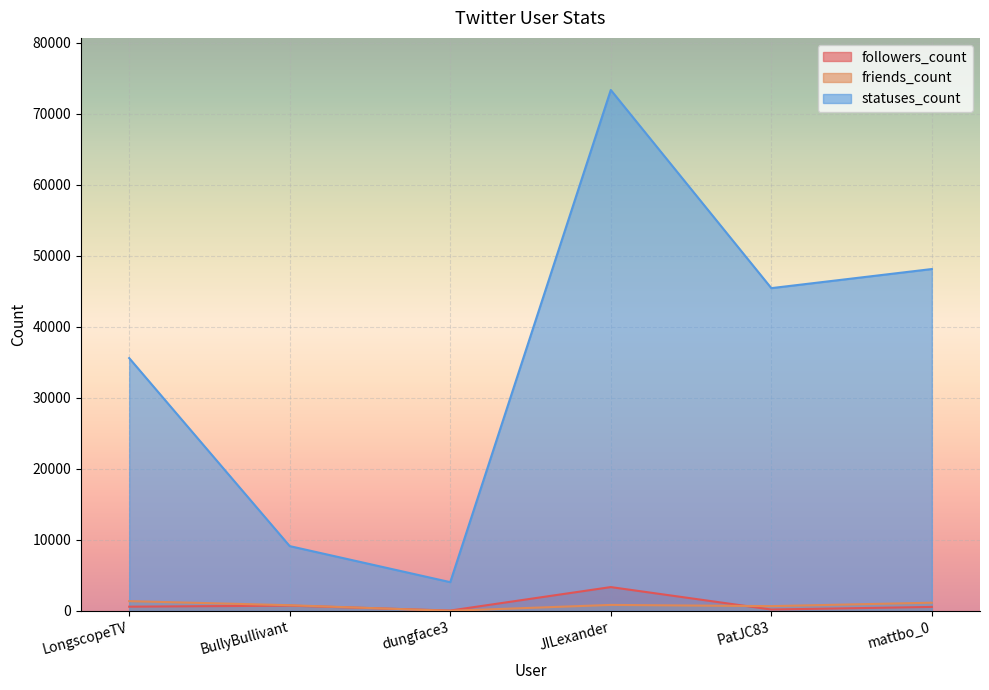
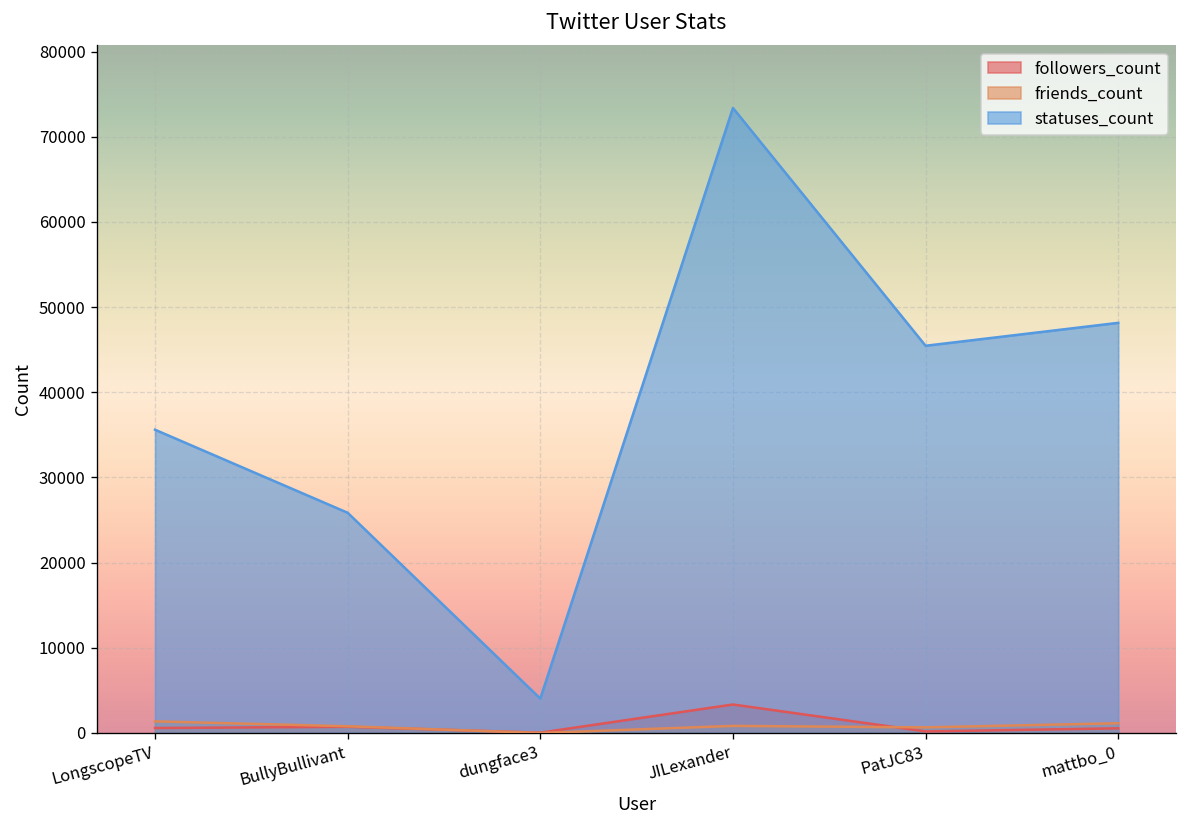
statuses_count, BullyBullivant: 9000 -> 26000
